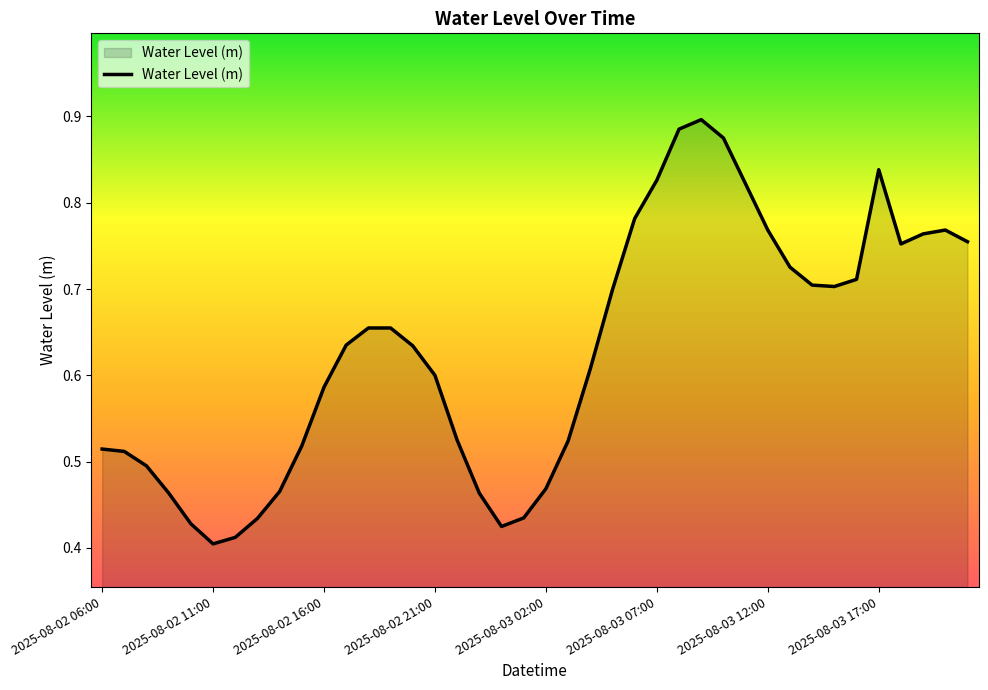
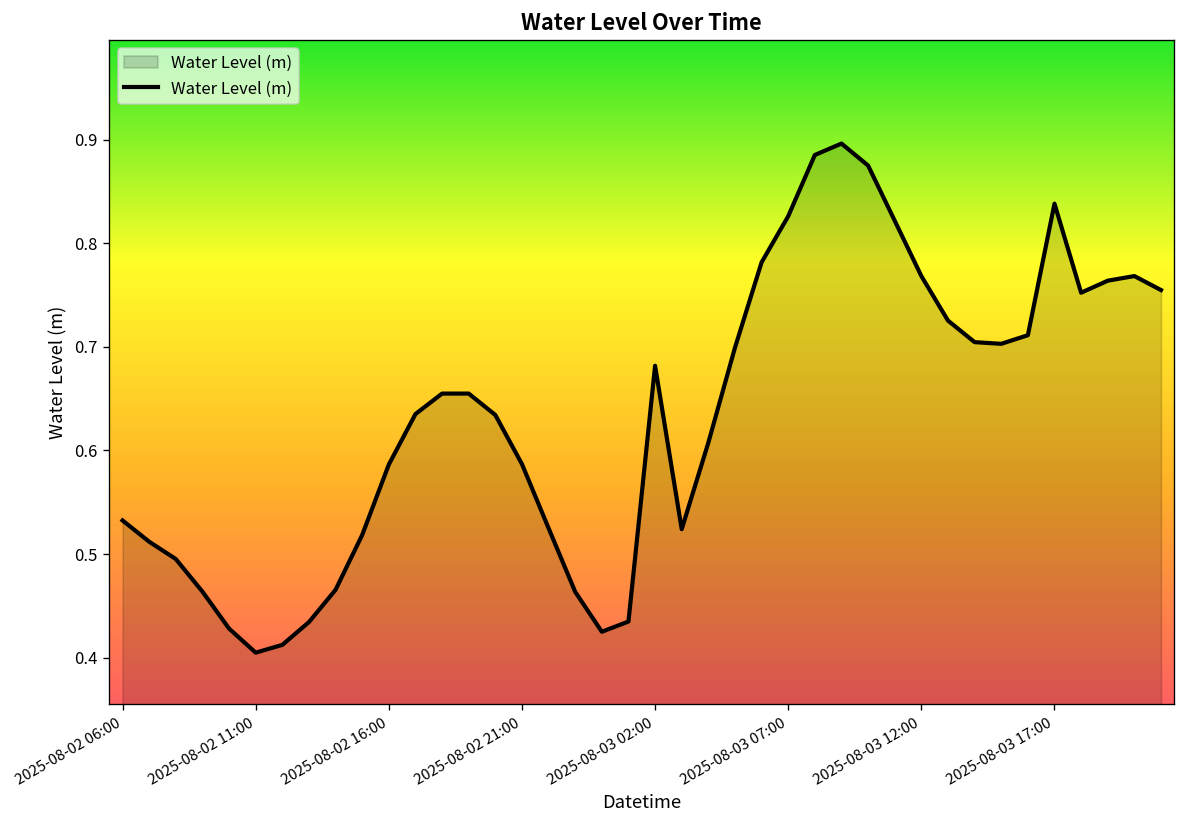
2025-08-02 06:00: 0.51 -> 0.53
2025-08-02 21:00: 0.60 -> 0.59
2025-08-03 02:00: 0.47 -> 0.68
